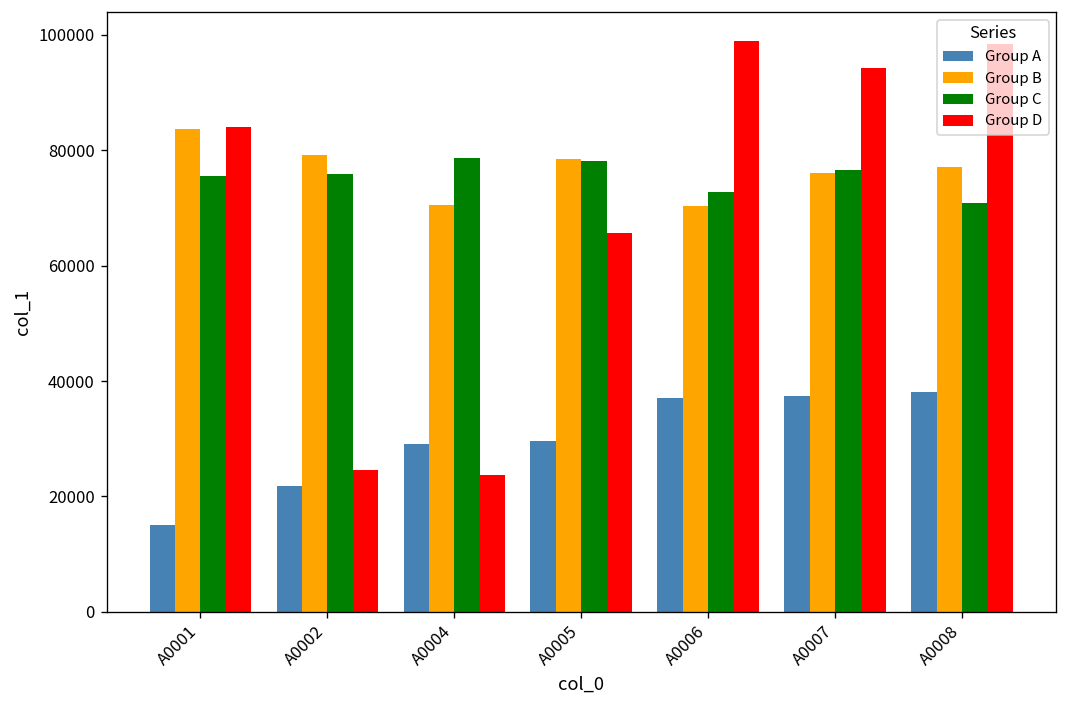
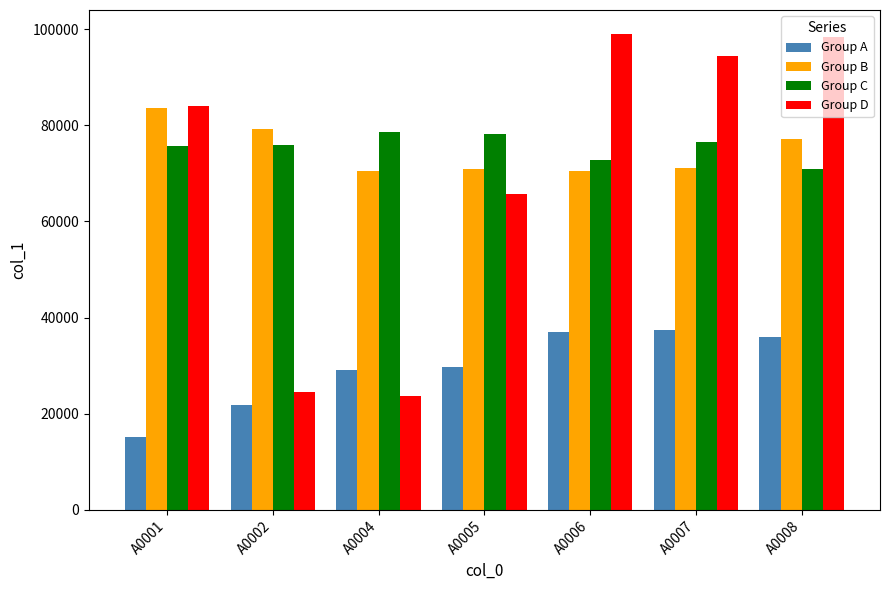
Group B, A0005: 78000 -> 71000
Group B, A0007: 76000 -> 71000
Group A, A0008: 38000 -> 36000
